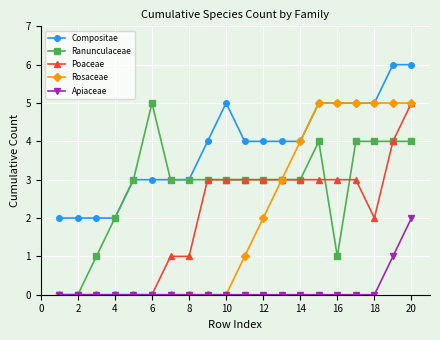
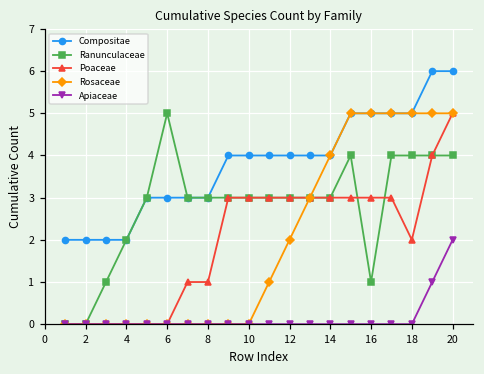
Compositae, 10: 5 -> 4
